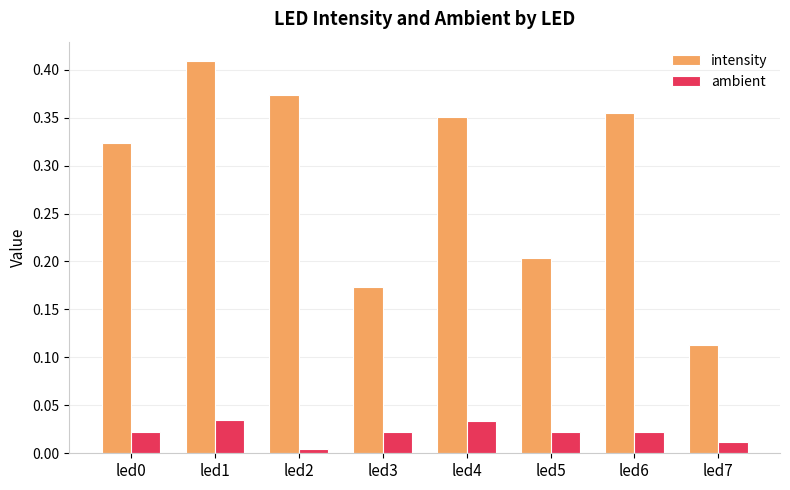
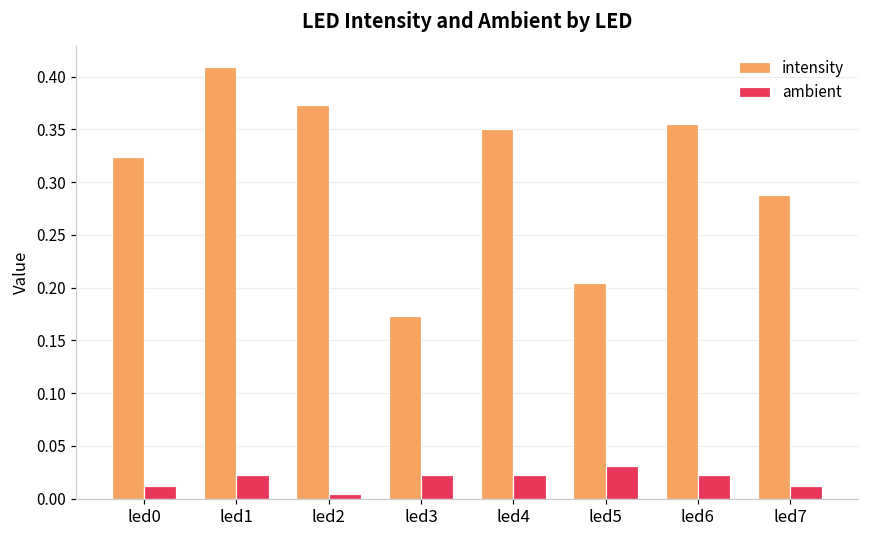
ambient, led0: 0.02 -> 0.01
ambient, led1: 0.03 -> 0.02
ambient, led4: 0.03 -> 0.02
ambient, led5: 0.02 -> 0.03
intensity, led7: 0.11 -> 0.29
